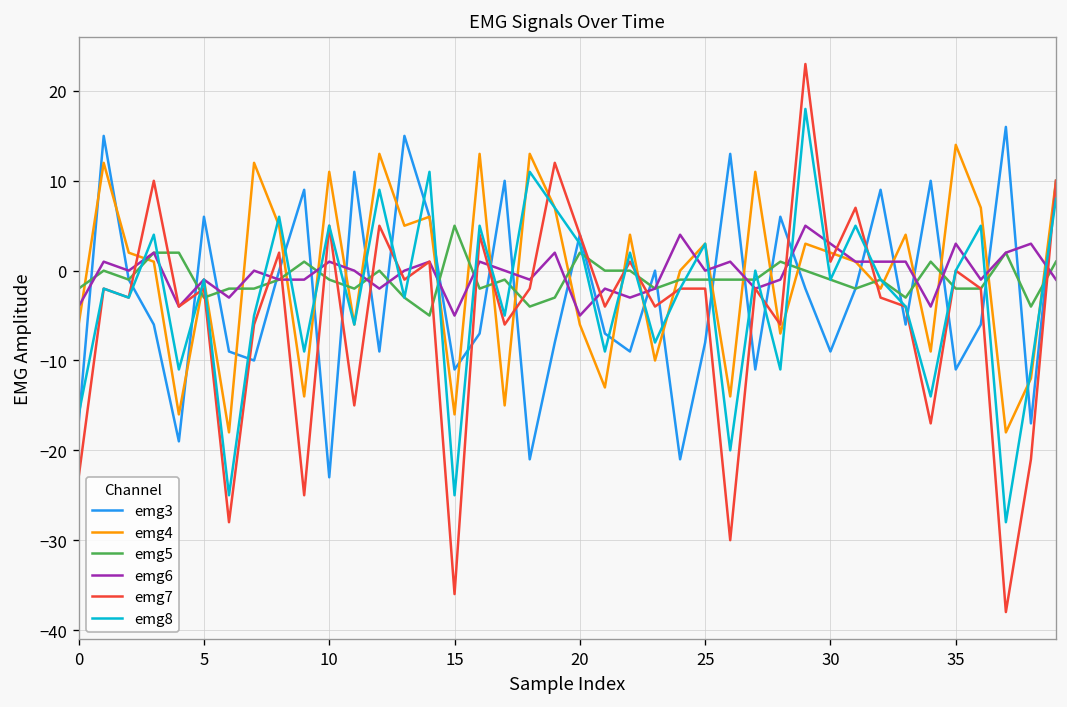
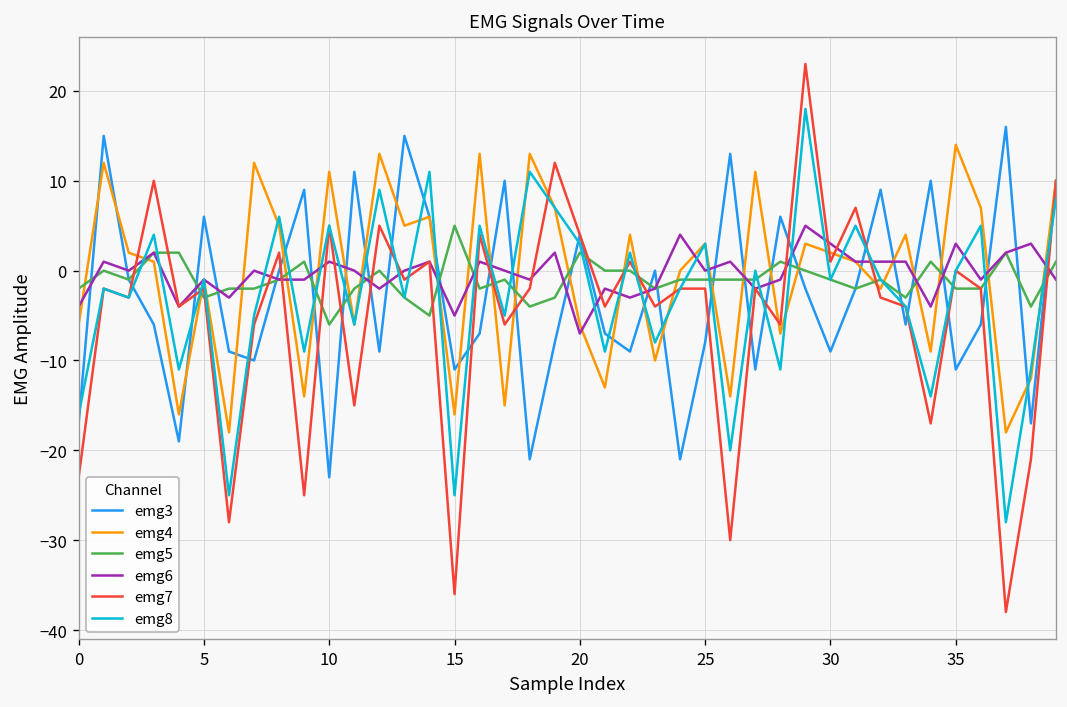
emg5, 10: -1 -> -6
emg6, 20: -5 -> -7
